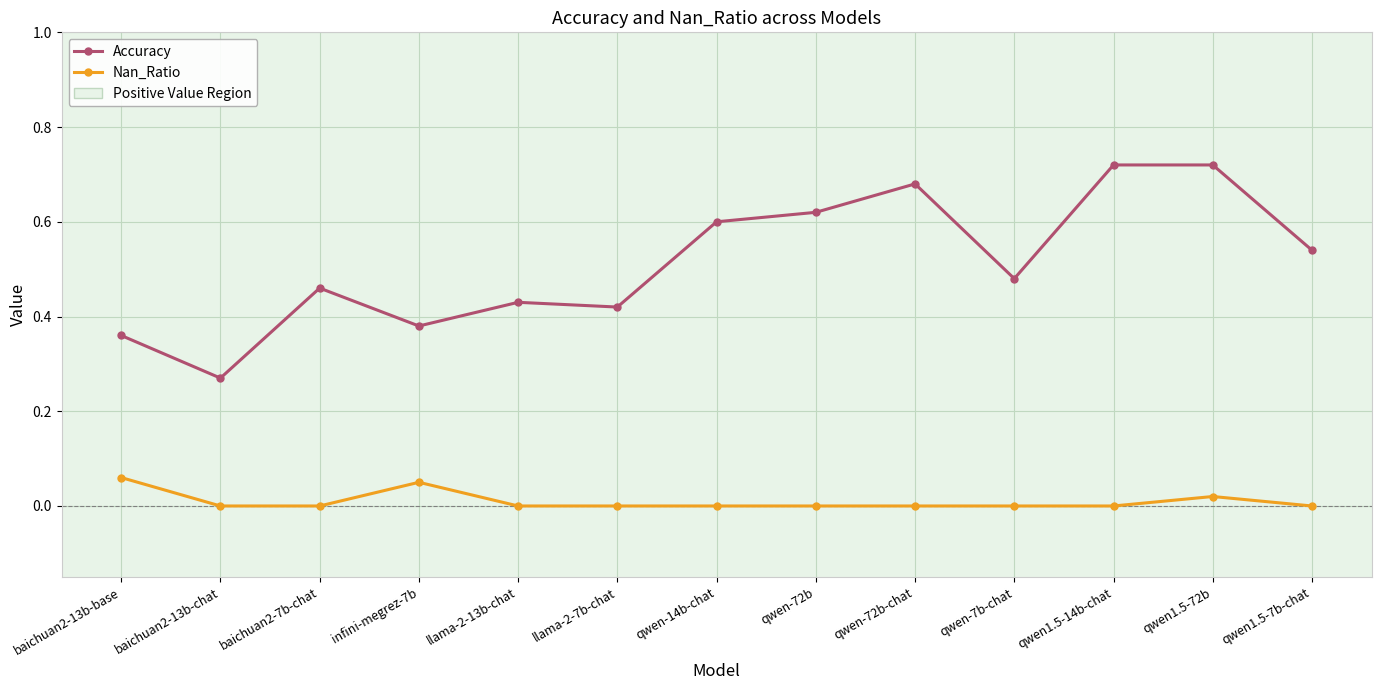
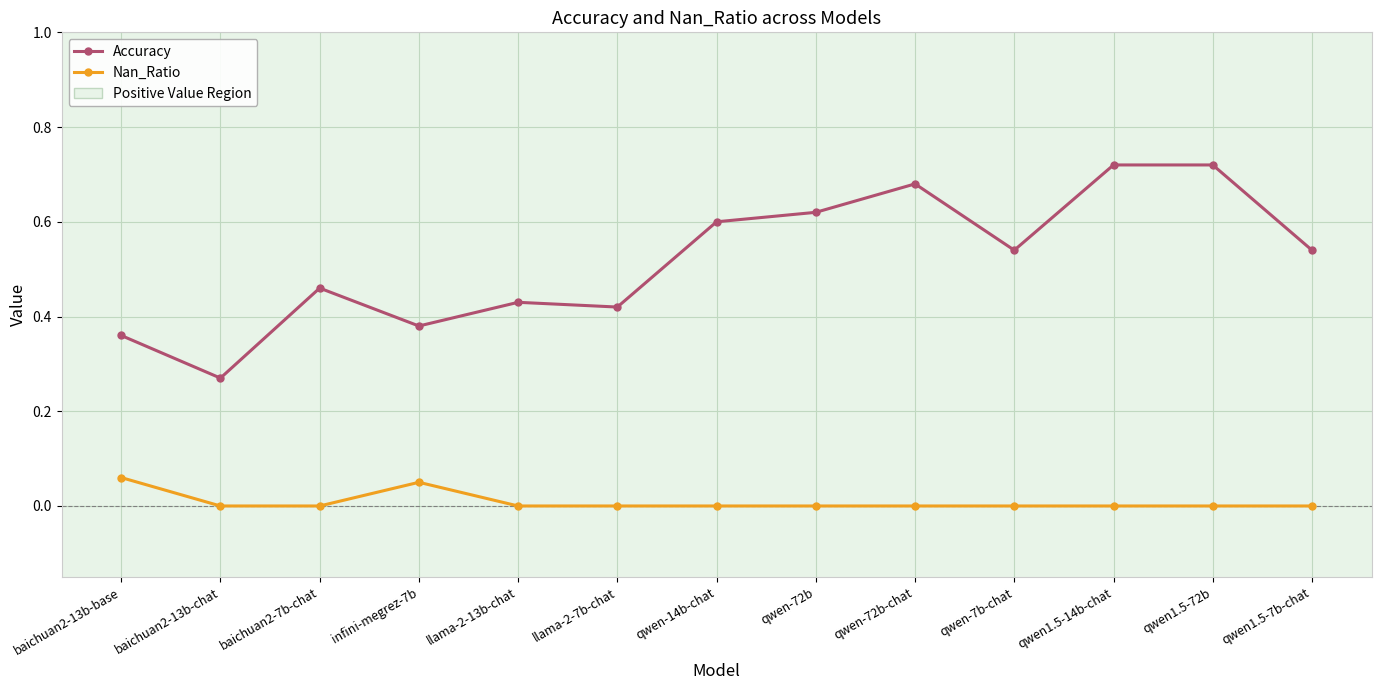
Accuracy, qwen-7b-chat: 0.48 -> 0.54
Nan_Ratio, qwen1.5-72b: 0.02 -> 0.00
